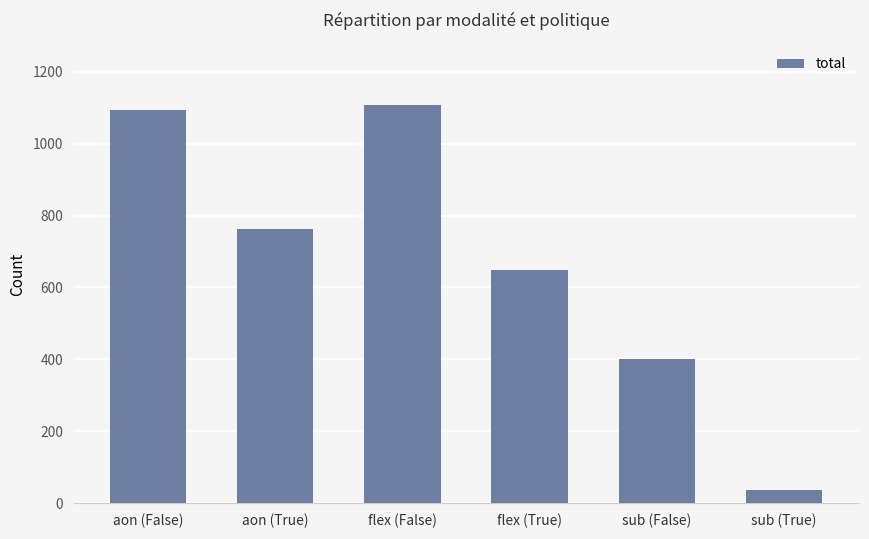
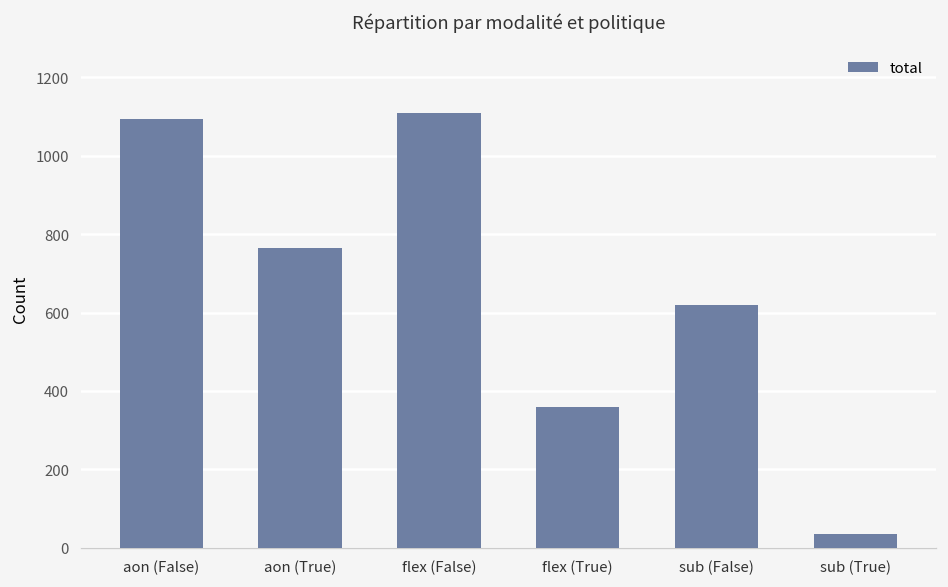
flex (True): 650 -> 360
sub (False): 400 -> 620
